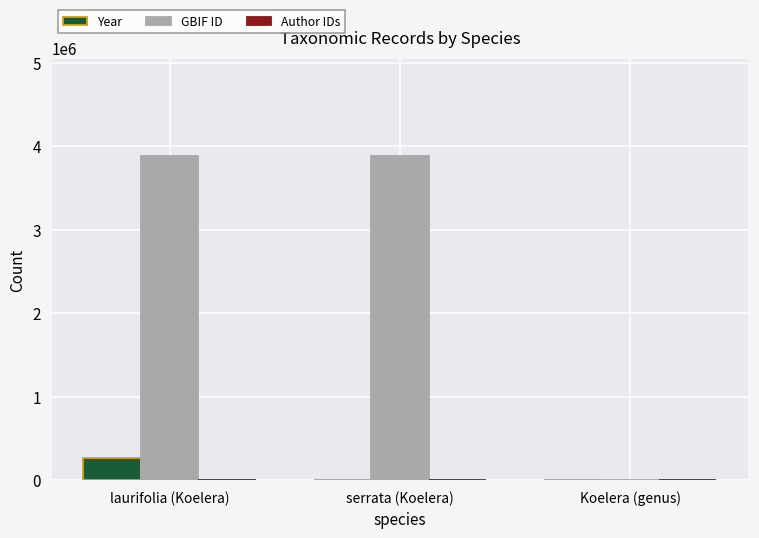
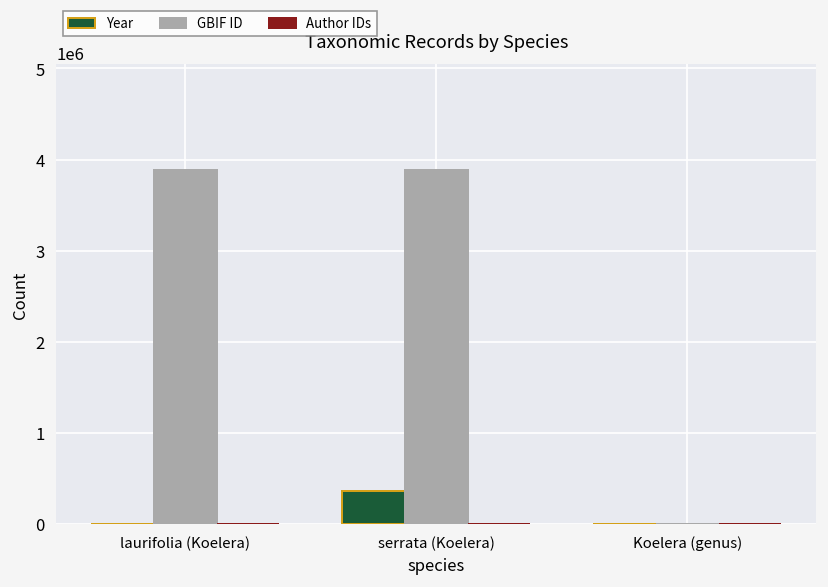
Year, laurifolia (Koelera): 300000 -> 0
Year, serrata (Koelera): 0 -> 400000
